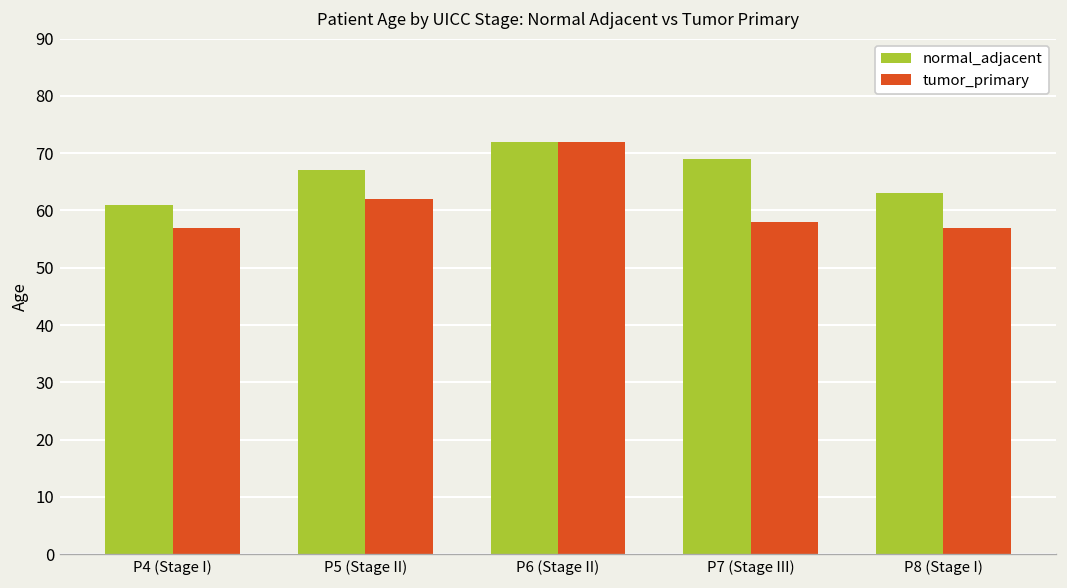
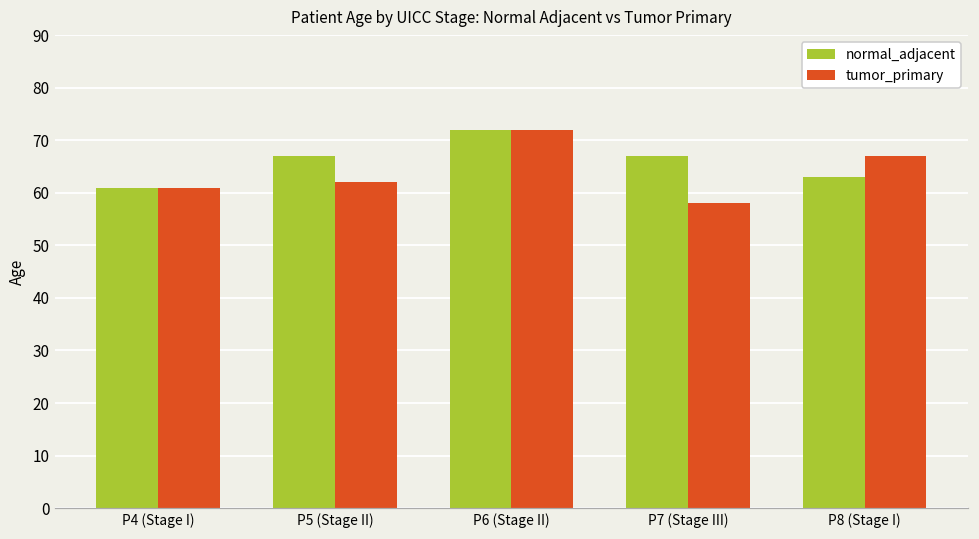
tumor_primary, P4 (Stage I): 57 -> 61
normal_adjacent, P7 (Stage III): 69 -> 67
tumor_primary, P8 (Stage I): 57 -> 67
